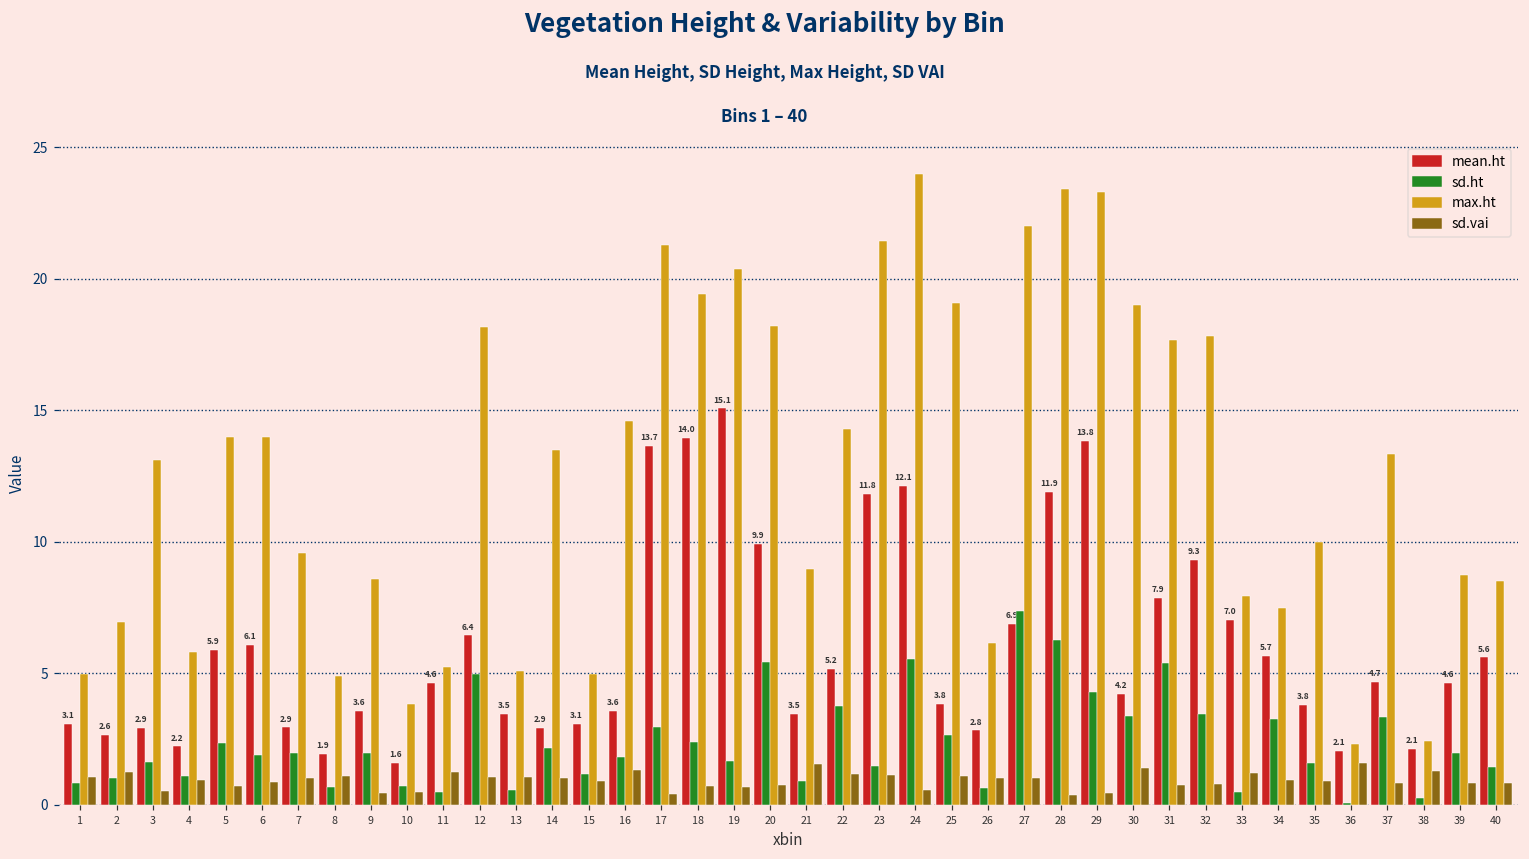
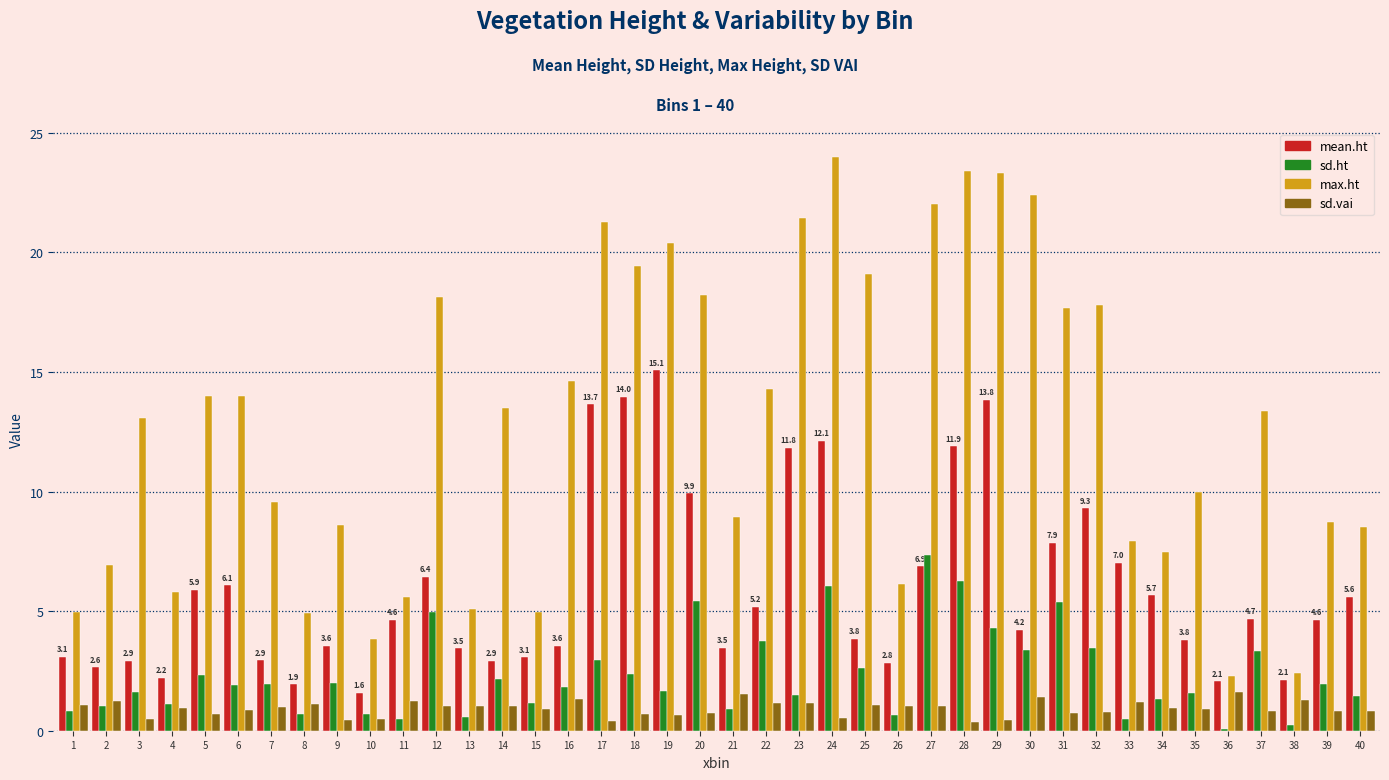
max.ht, 11: 5.2 -> 5.6
sd.ht, 24: 5.6 -> 6.1
max.ht, 30: 19.0 -> 22.4
sd.ht, 34: 3.3 -> 1.3
